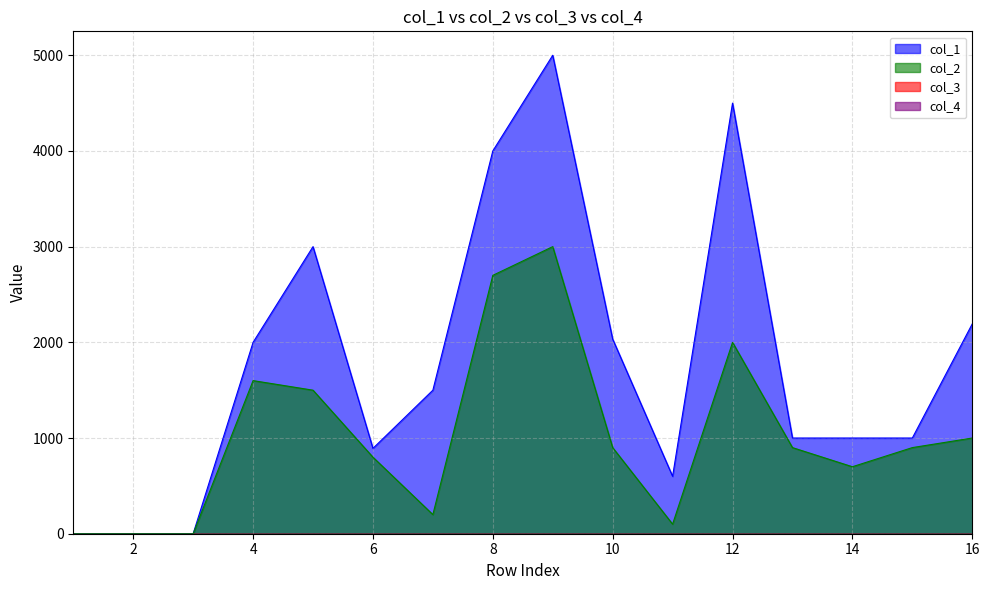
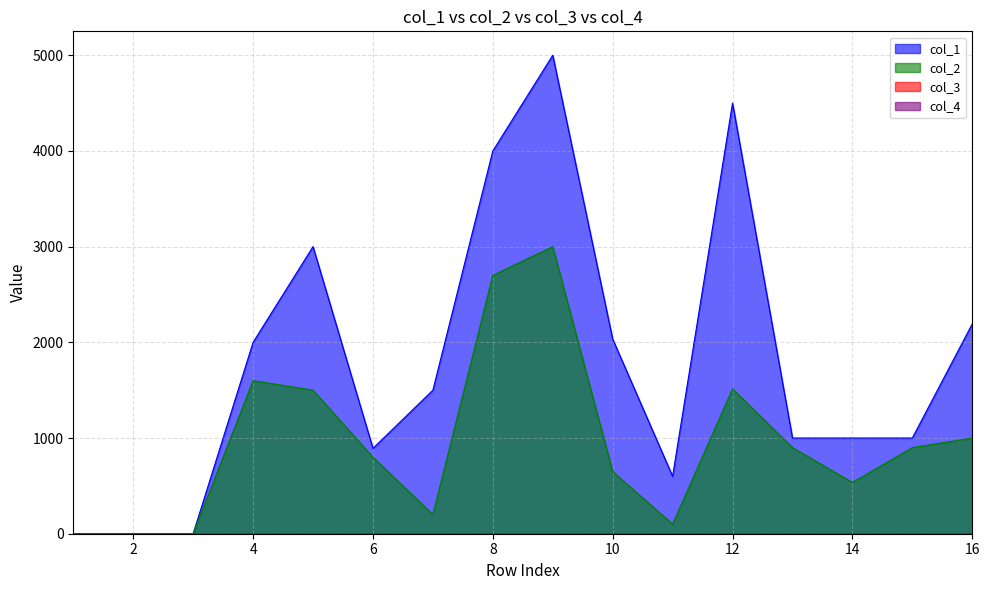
col_2, 10: 900 -> 700
col_2, 12: 2000 -> 1500
col_2, 14: 700 -> 500
